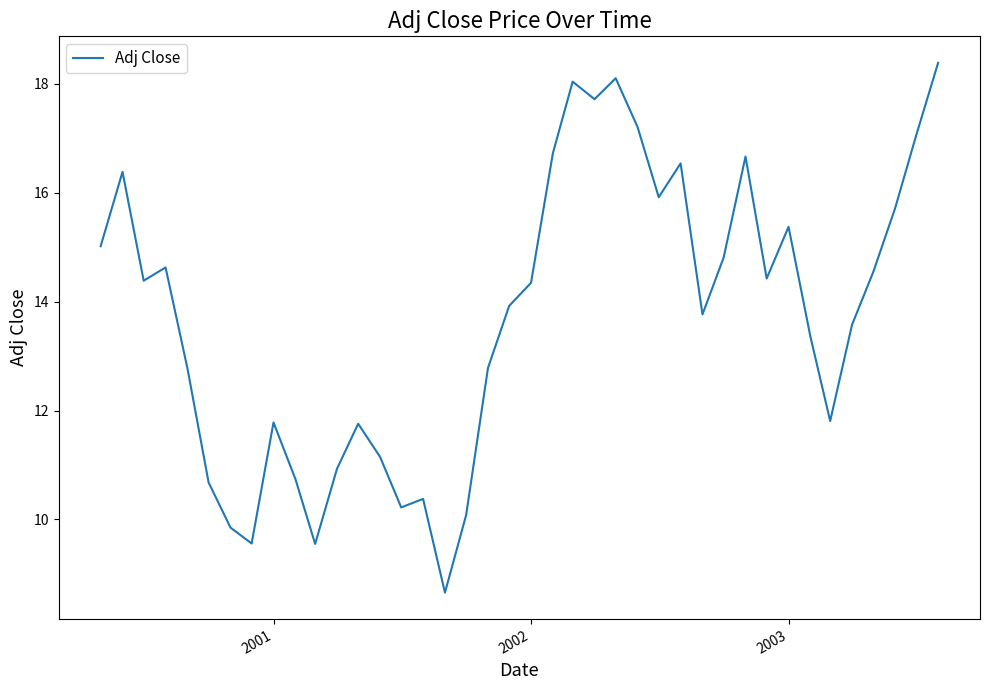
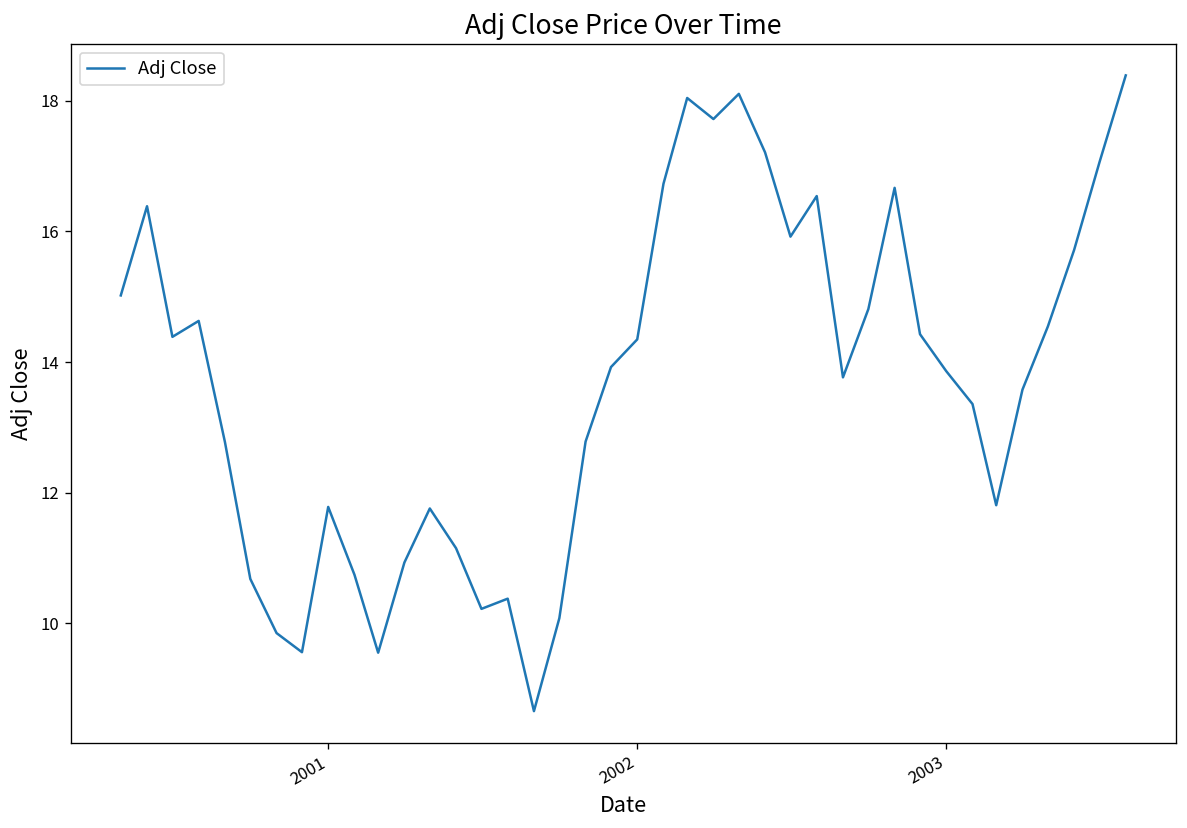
2003: 15.4 -> 13.9
